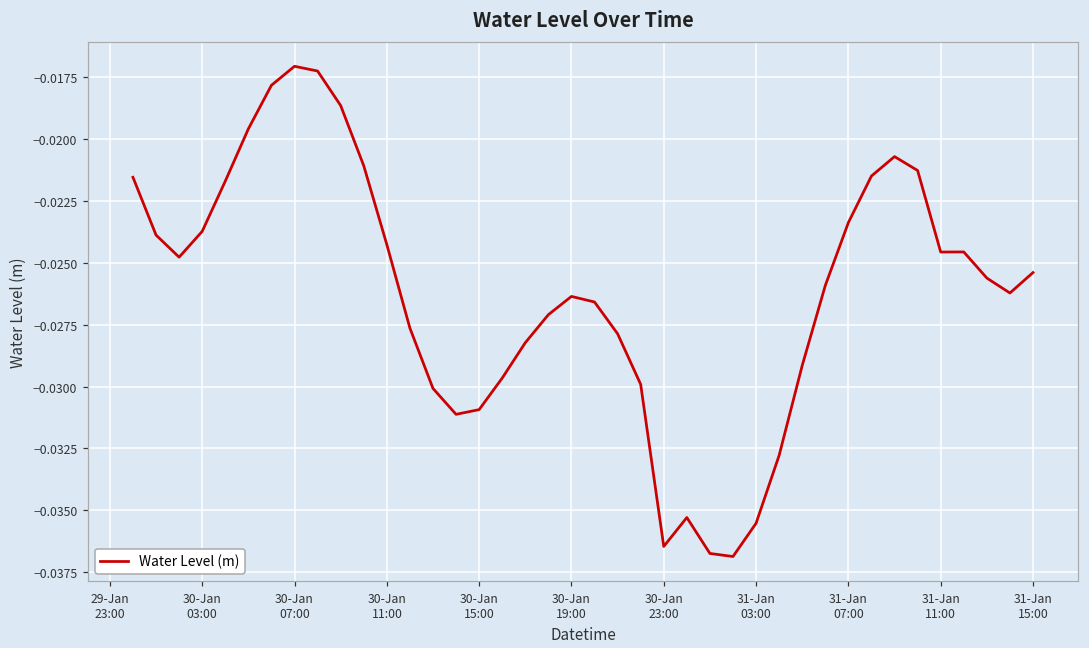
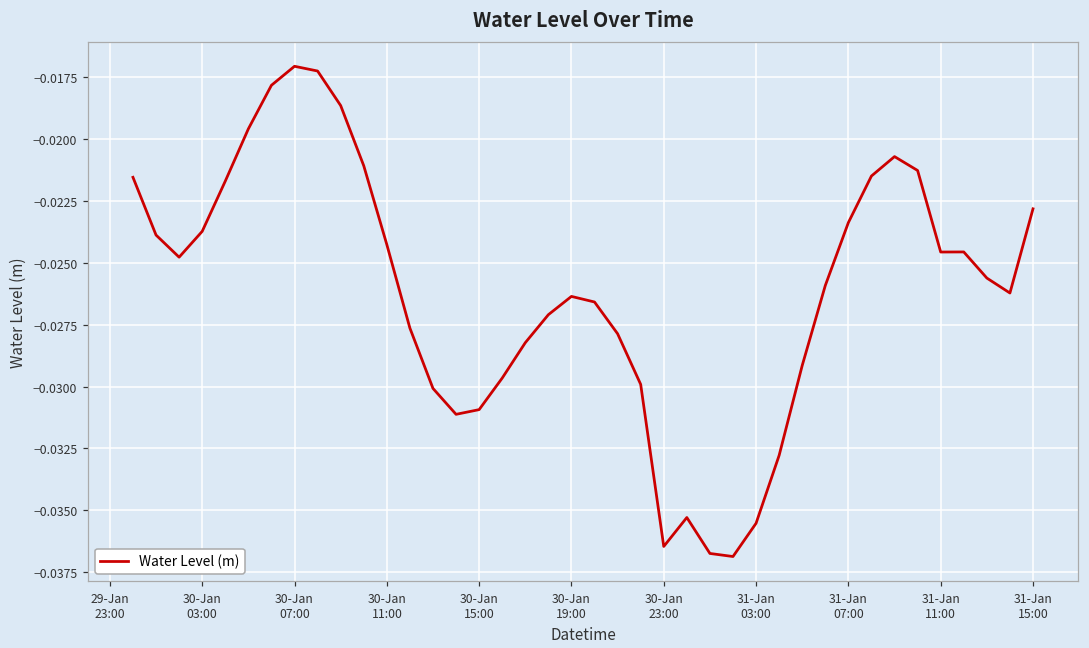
31-Jan 15:00: -0.0254 -> -0.0228
